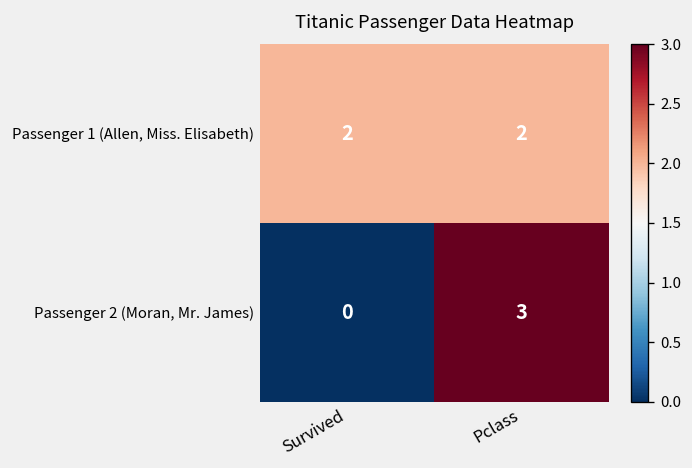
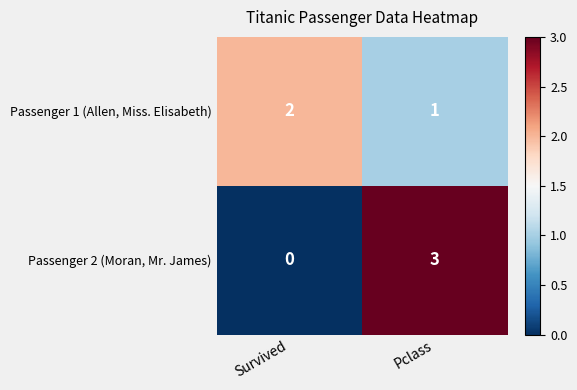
Passenger 1 (Allen, Miss. Elisabeth), Pclass: 2 -> 1
